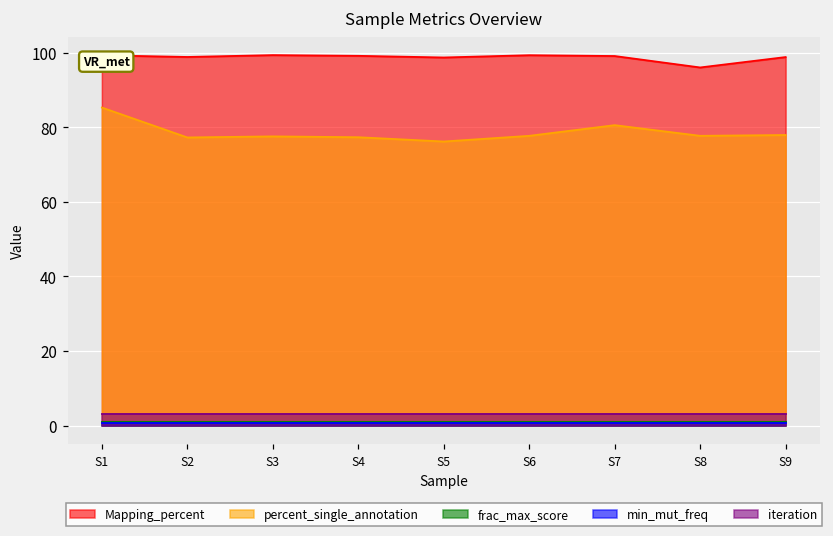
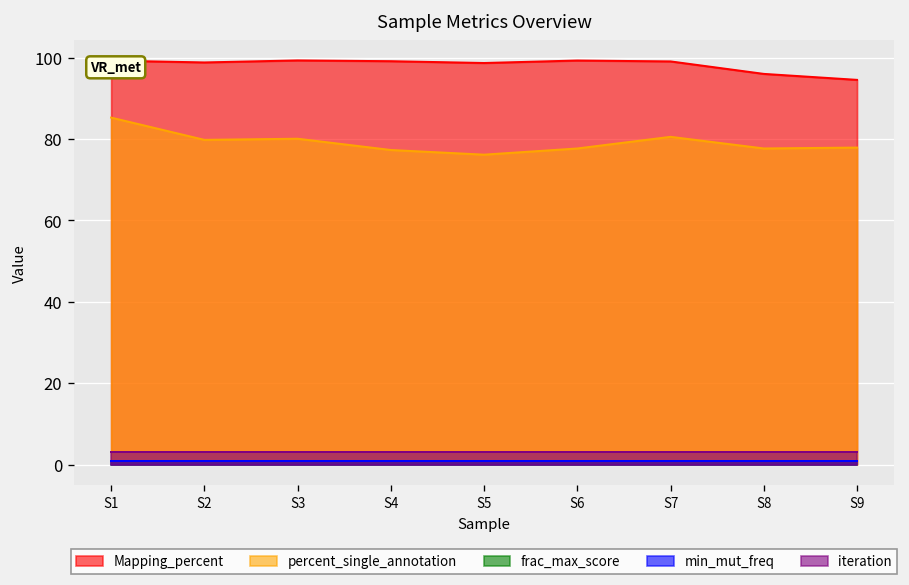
percent_single_annotation, S2: 77 -> 80
percent_single_annotation, S3: 78 -> 80
Mapping_percent, S9: 99 -> 95
